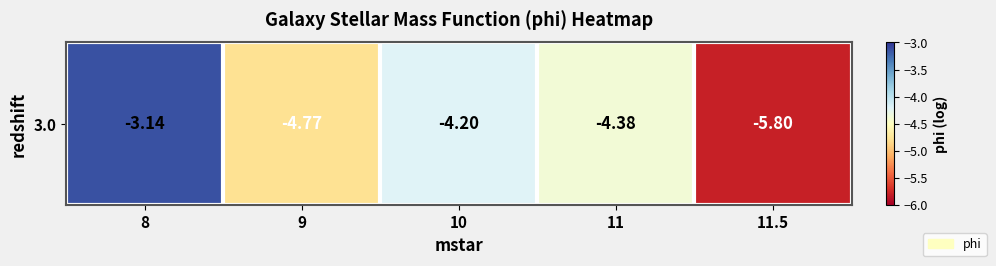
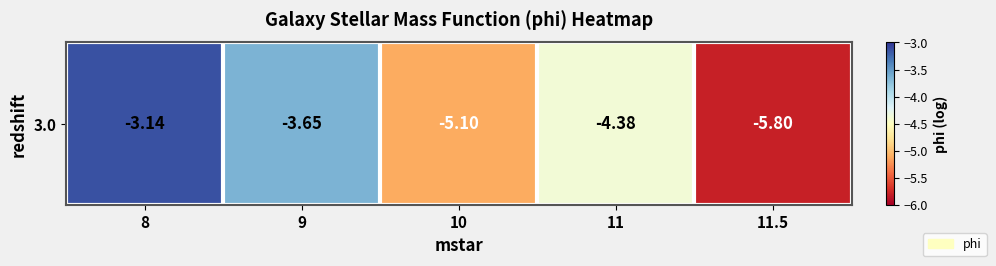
3.0, 9: -4.77 -> -3.65
3.0, 10: -4.20 -> -5.10
